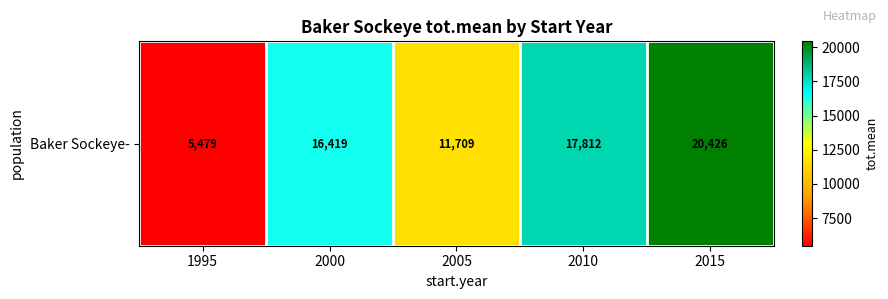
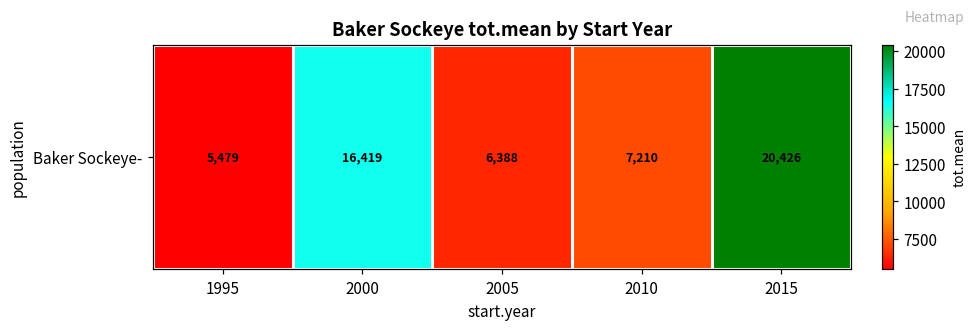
Baker Sockeye-, 2005: 11,709 -> 6,388
Baker Sockeye-, 2010: 17,812 -> 7,210
